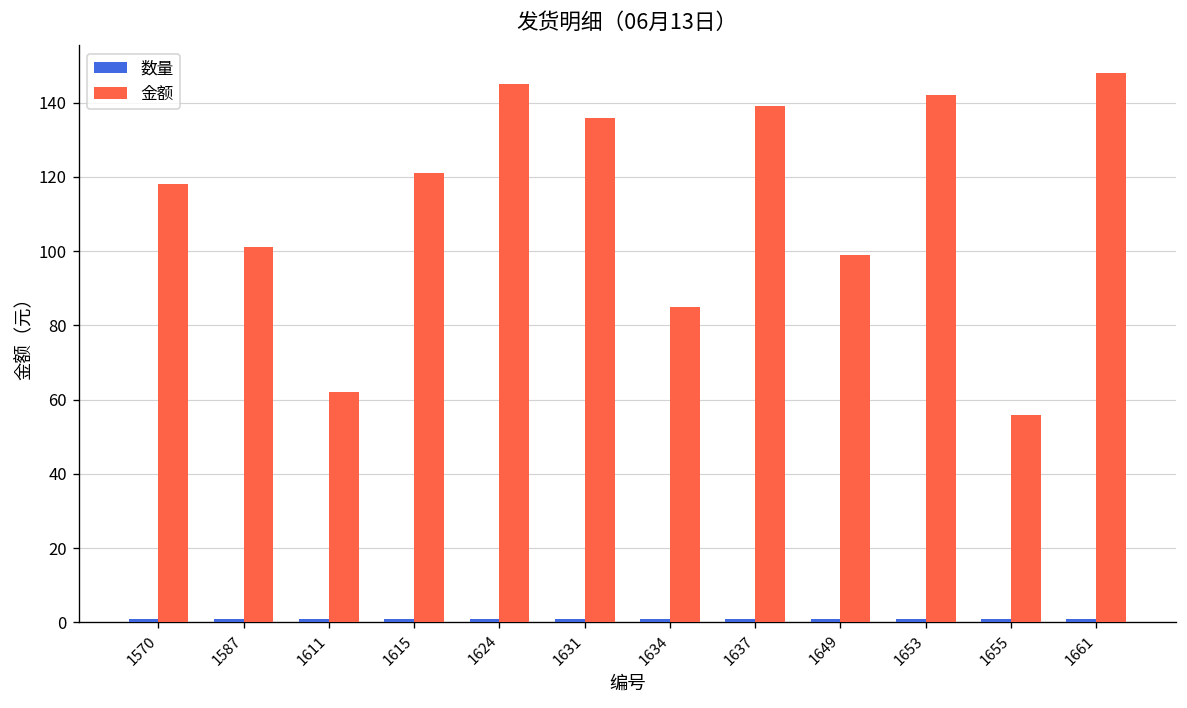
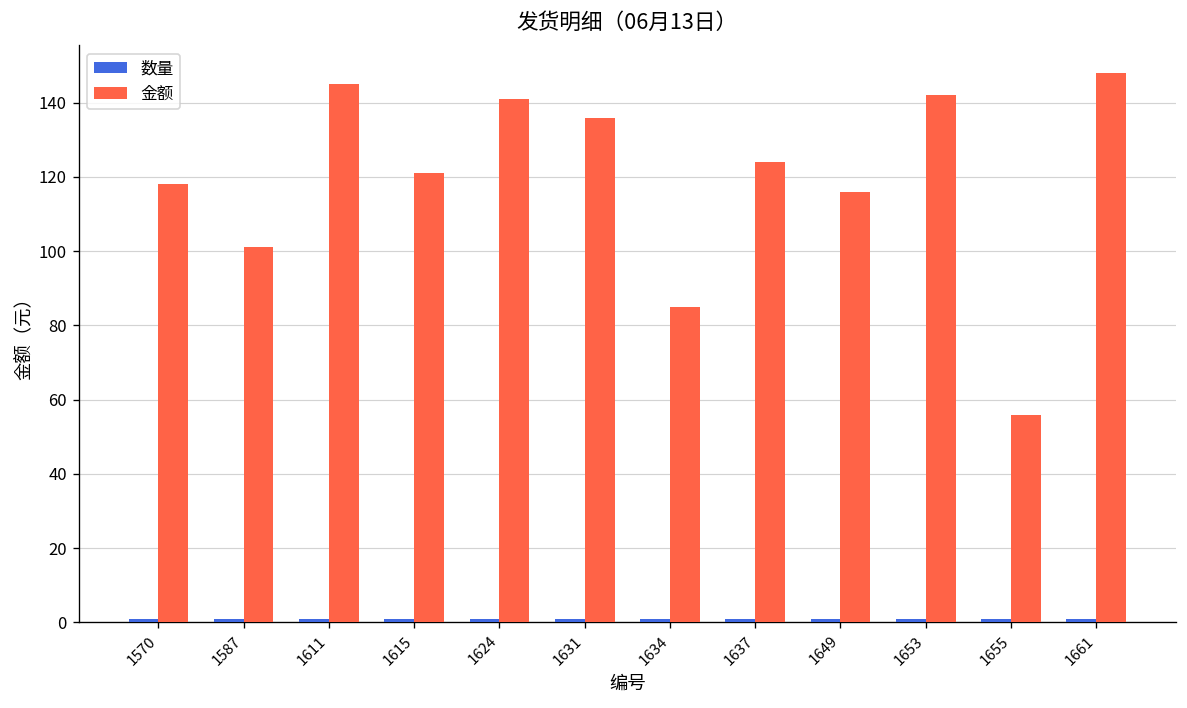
金额, 1611: 62 -> 145
金额, 1624: 145 -> 141
金额, 1637: 139 -> 124
金额, 1649: 99 -> 116
